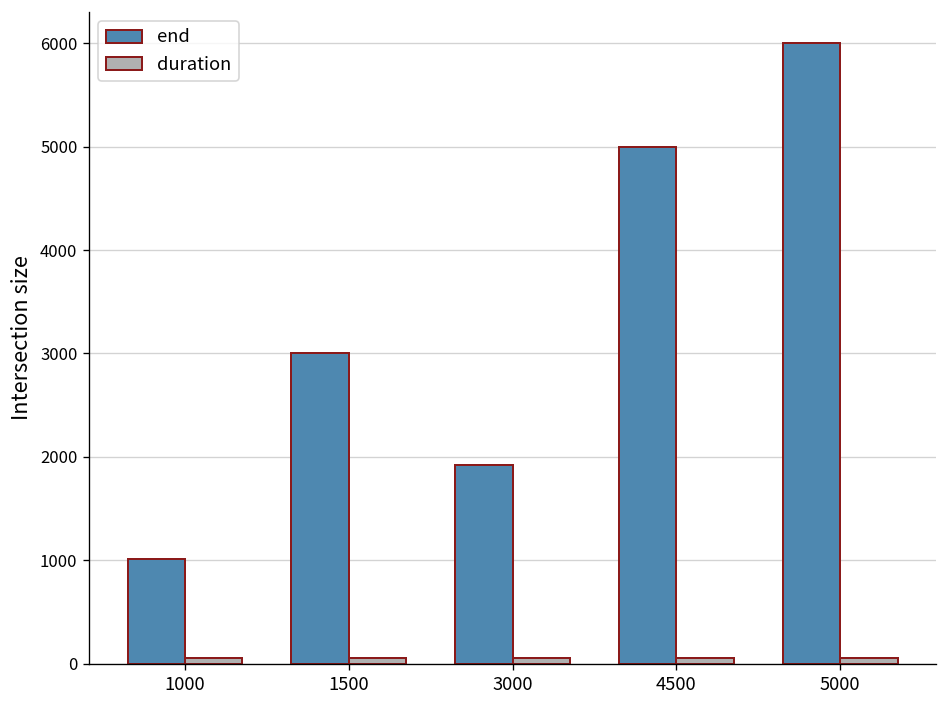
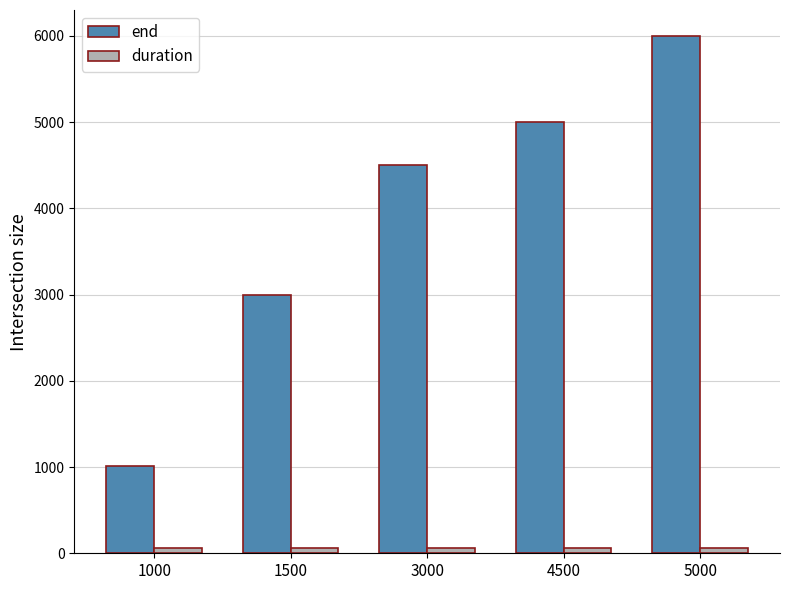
end, 3000: 1900 -> 4500
